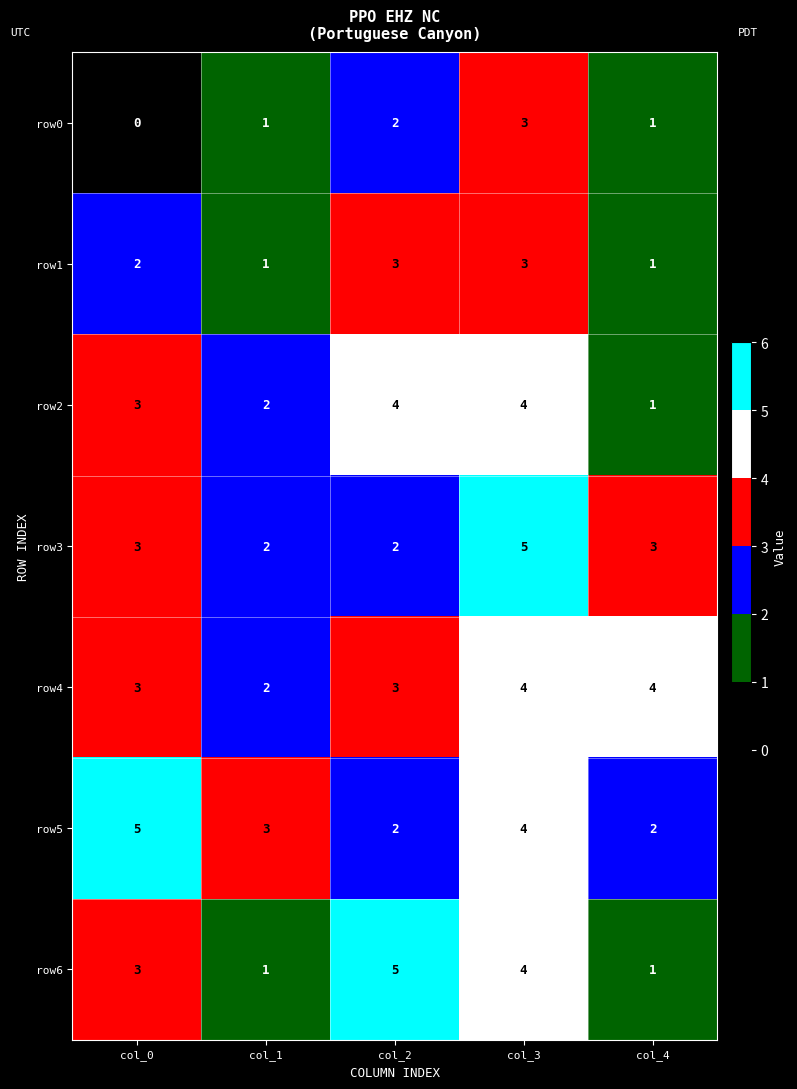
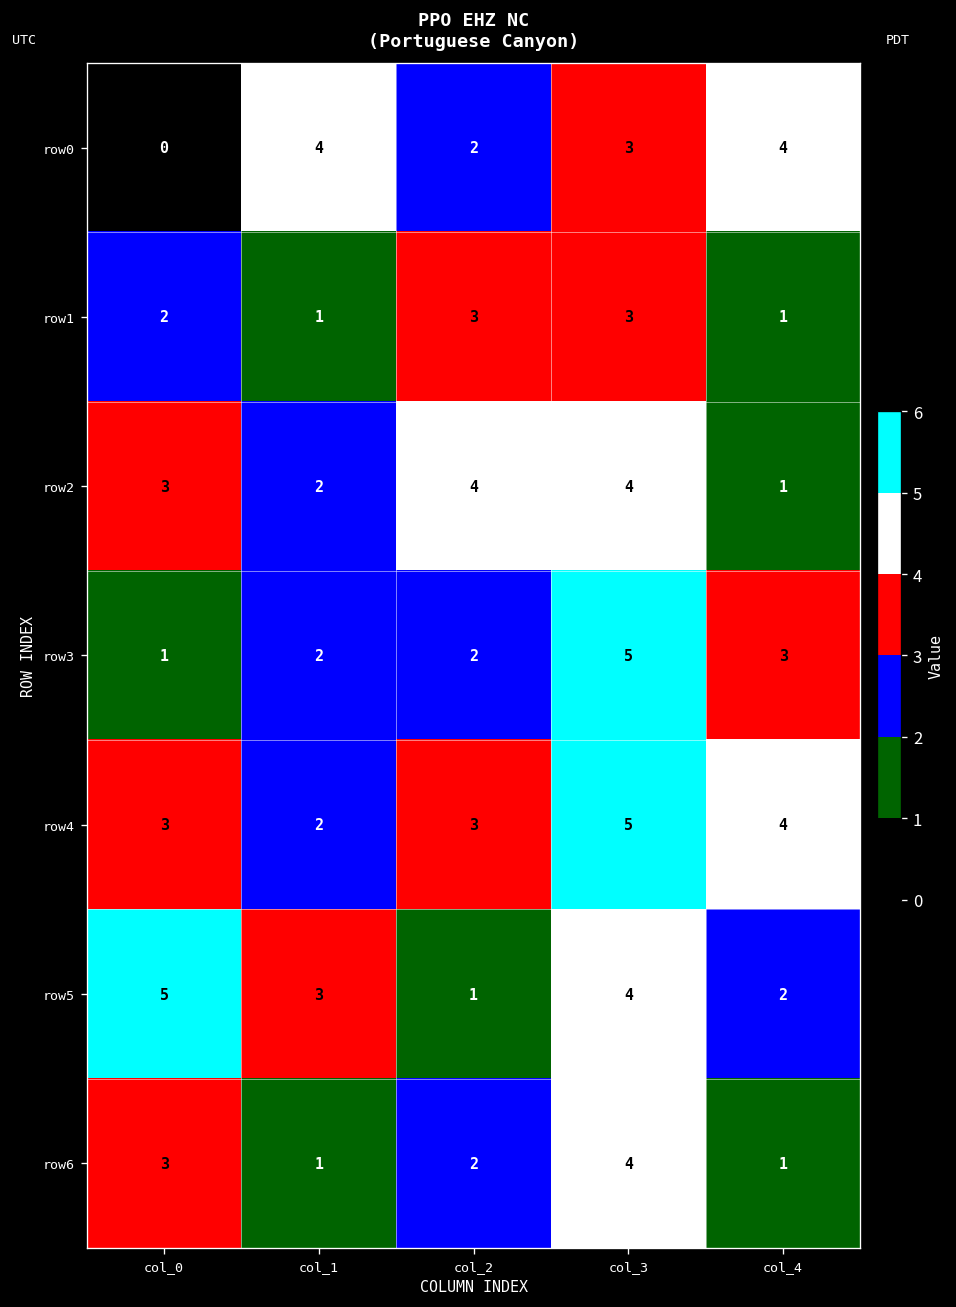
row0, col_1: 1 -> 4
row0, col_4: 1 -> 4
row3, col_0: 3 -> 1
row4, col_3: 4 -> 5
row5, col_2: 2 -> 1
row6, col_2: 5 -> 2
